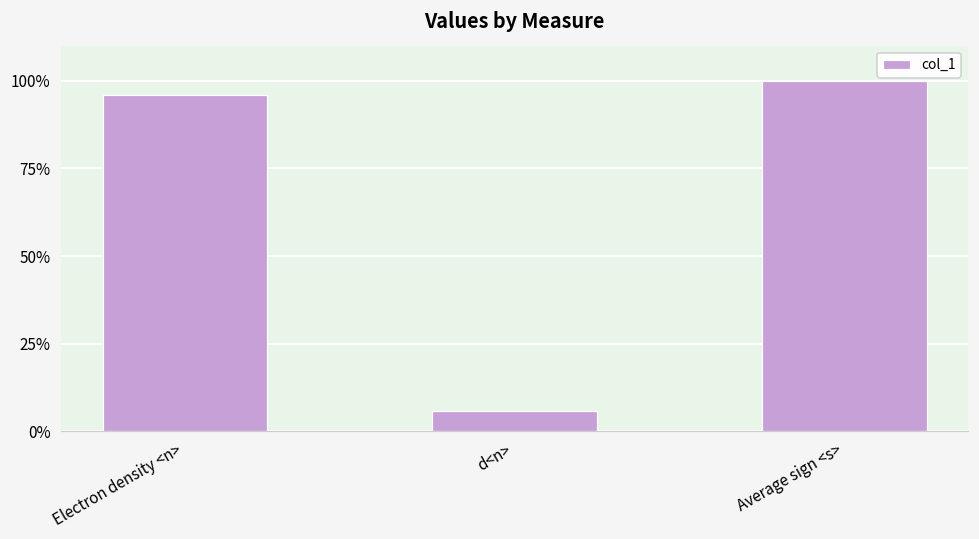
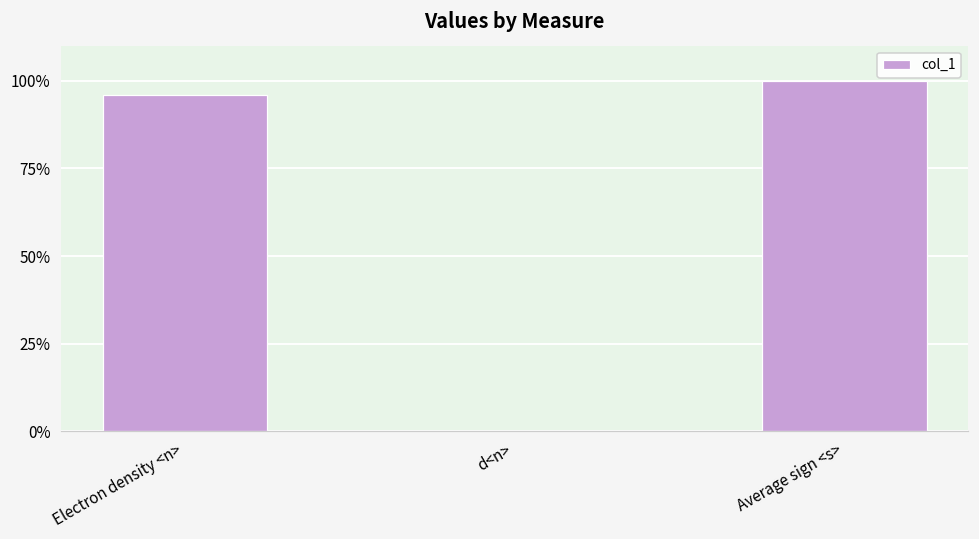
d<n>: 6% -> 0%
